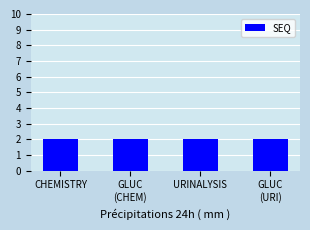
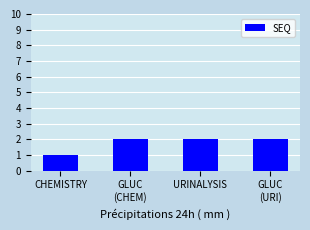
CHEMISTRY: 2 -> 1
